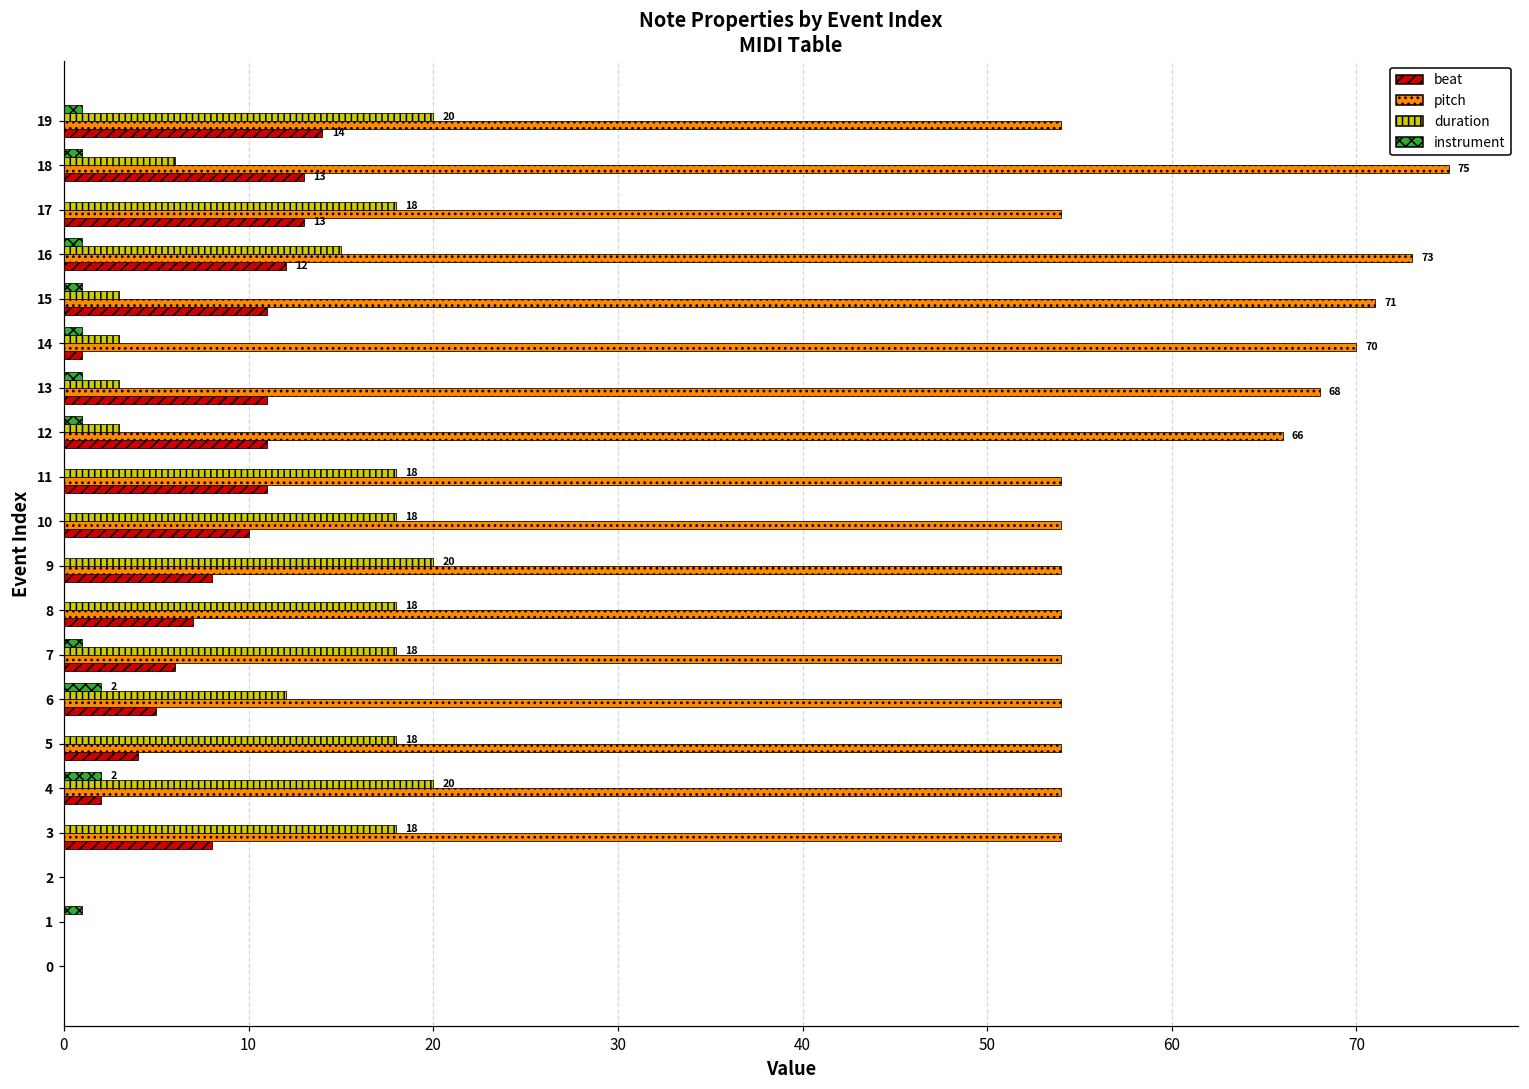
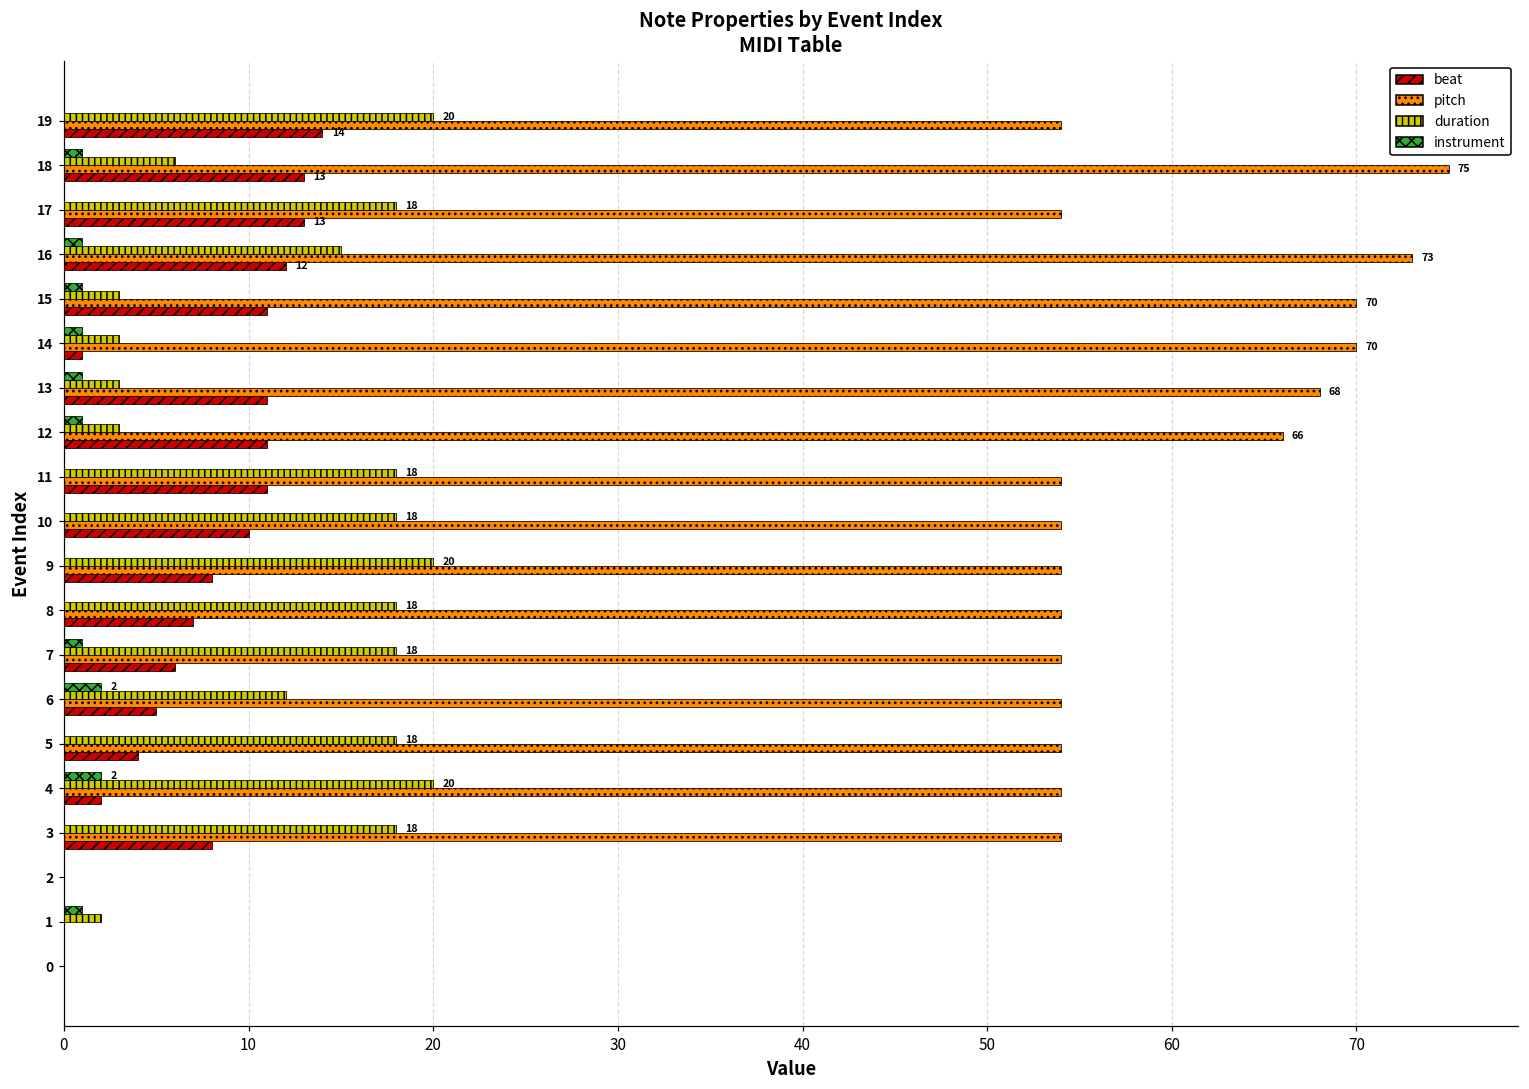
instrument, 19: 1 -> 0
pitch, 15: 71 -> 70
duration, 1: 0 -> 2
